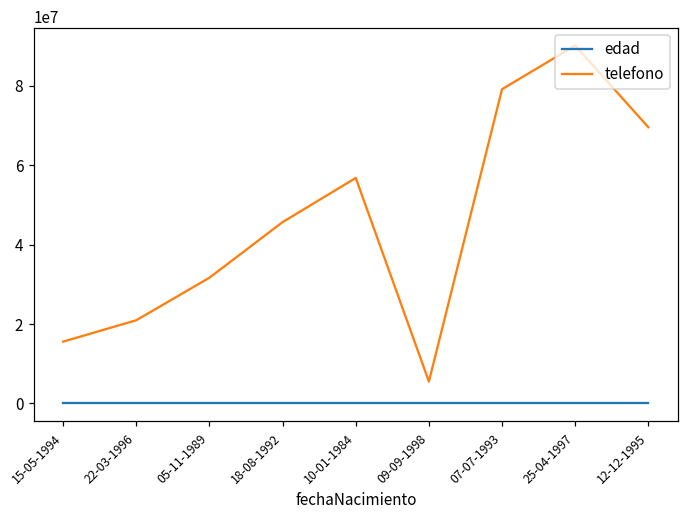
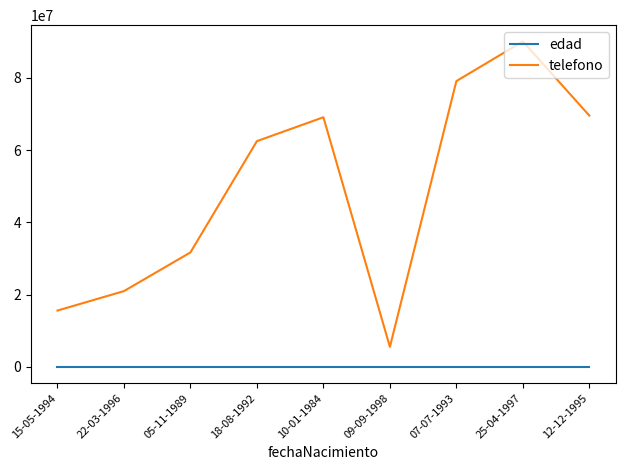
telefono, 18-08-1992: 46000000 -> 63000000
telefono, 10-01-1984: 57000000 -> 69000000
